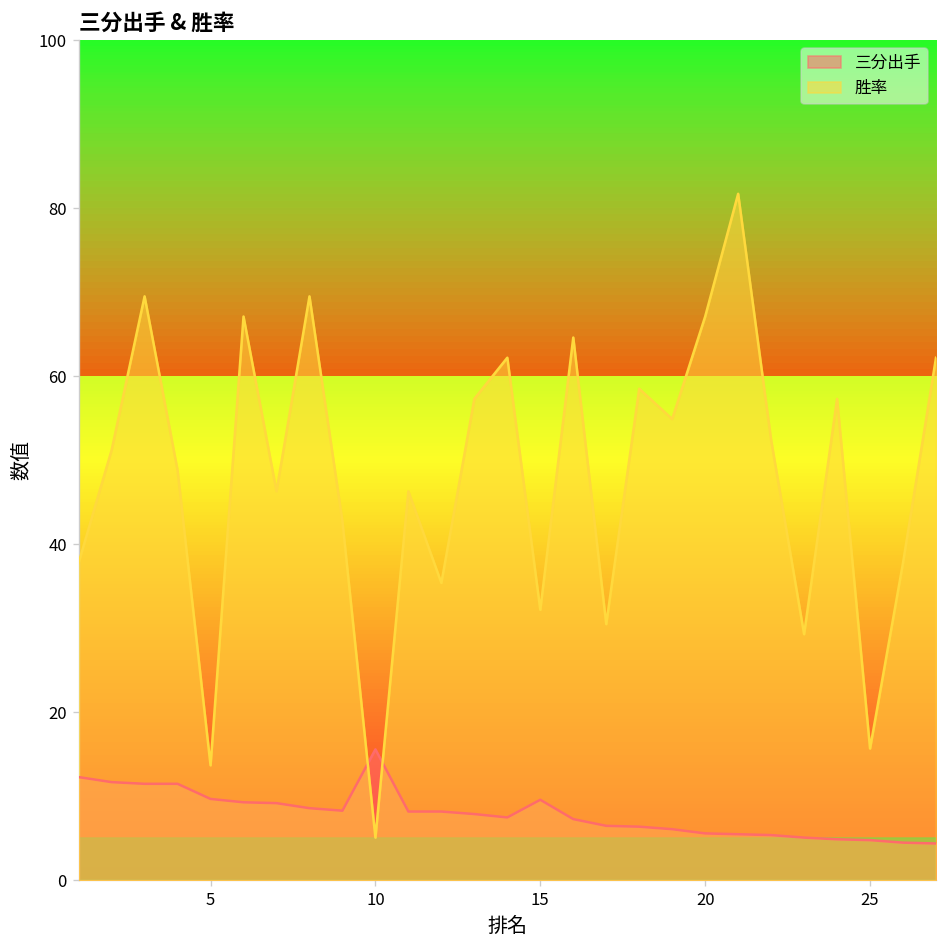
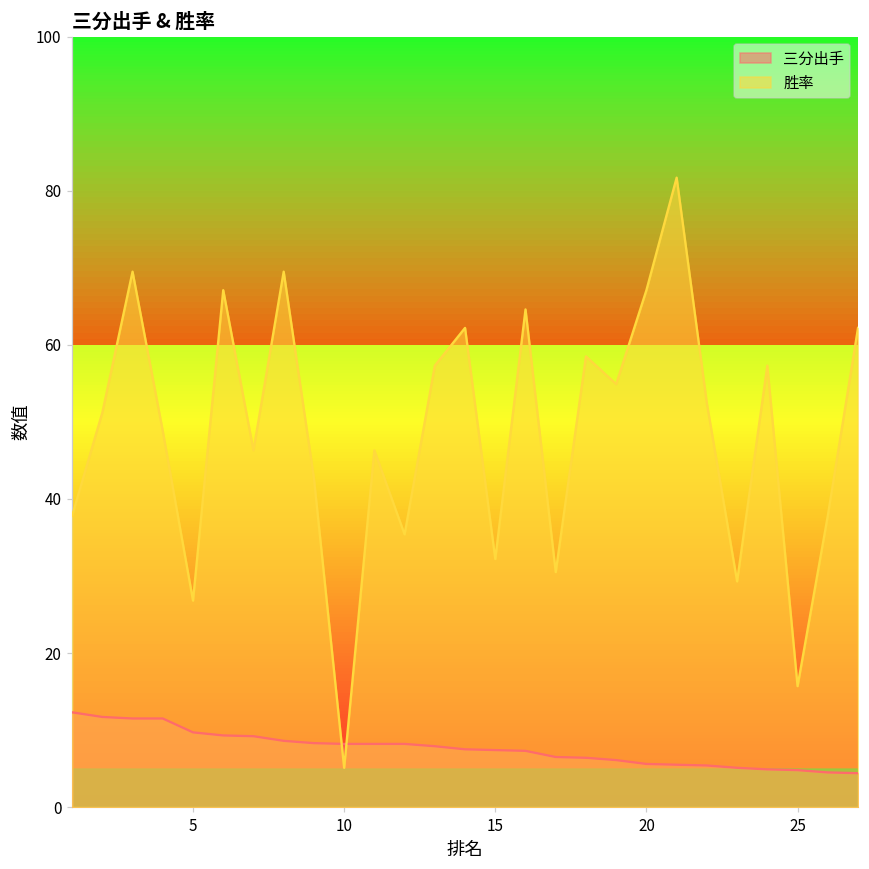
胜率, 5: 14 -> 27
三分出手, 10: 16 -> 8
三分出手, 15: 10 -> 7
